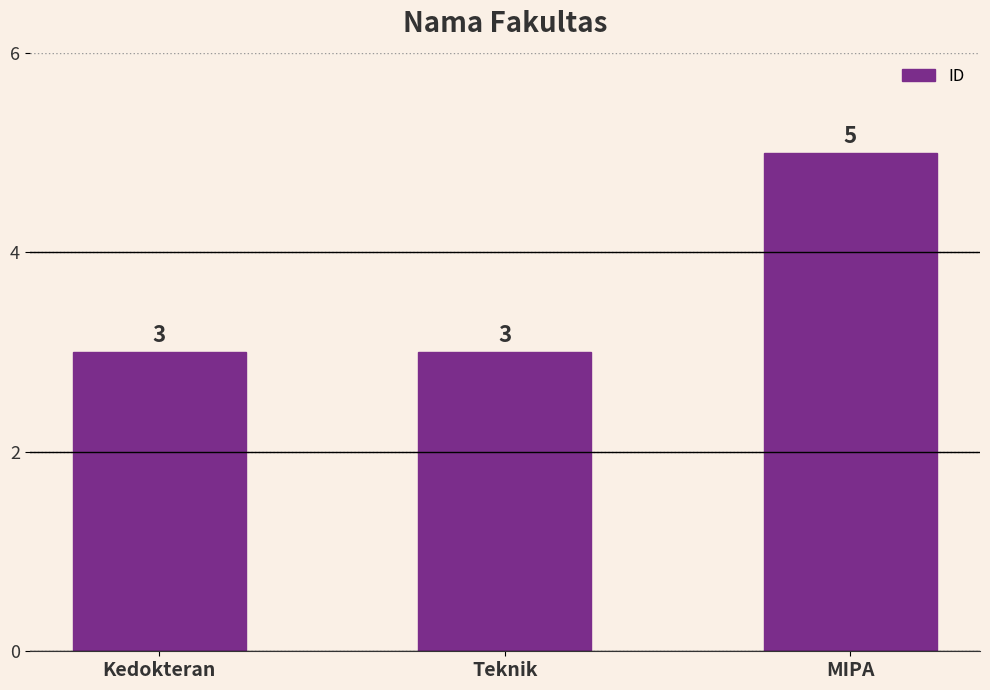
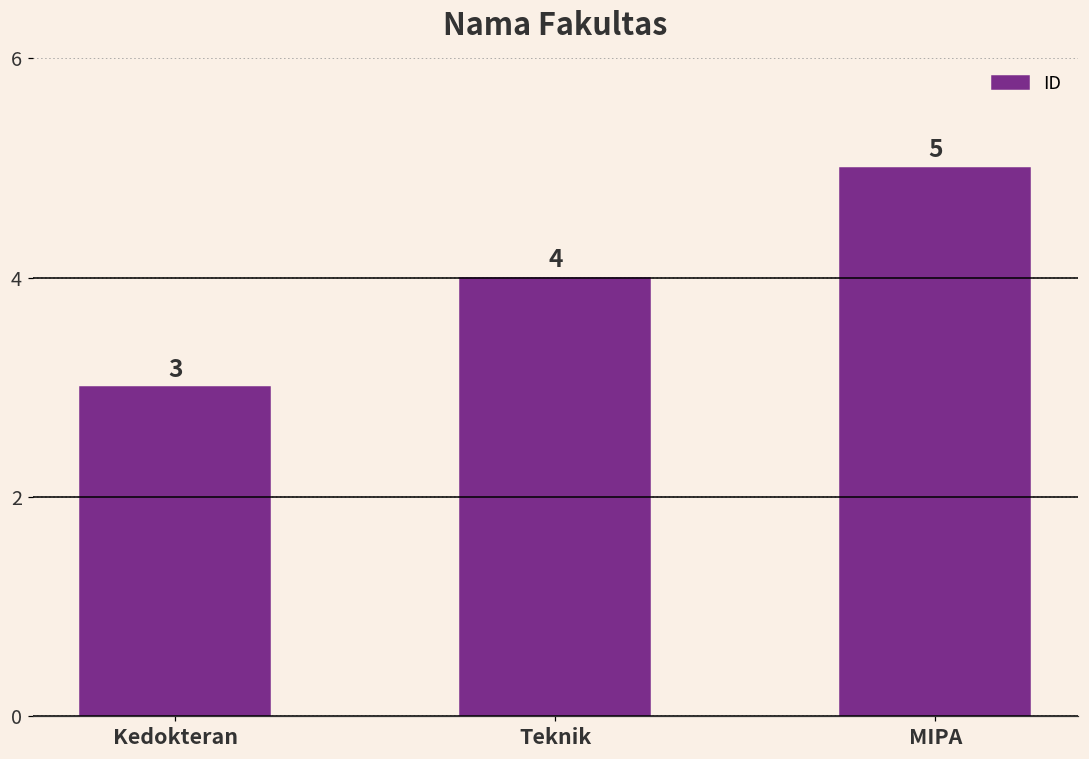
Teknik: 3 -> 4
